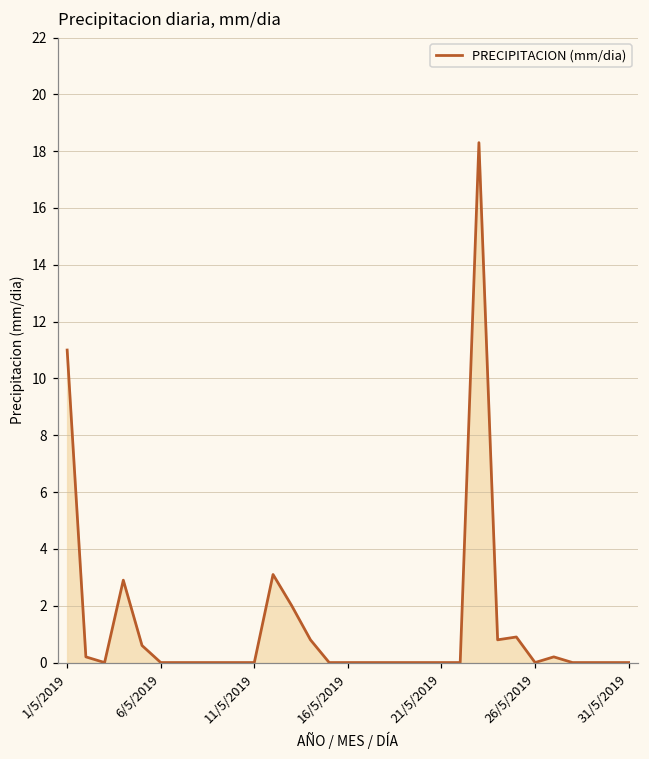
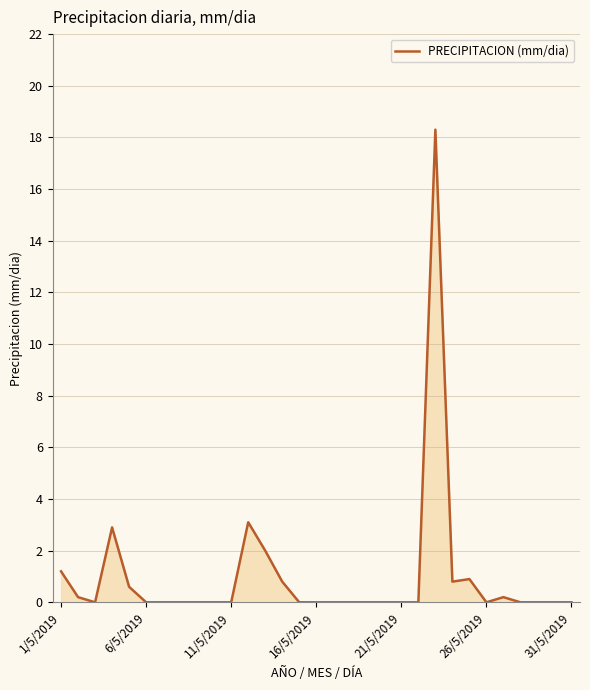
1/5/2019: 11.0 -> 1.2
